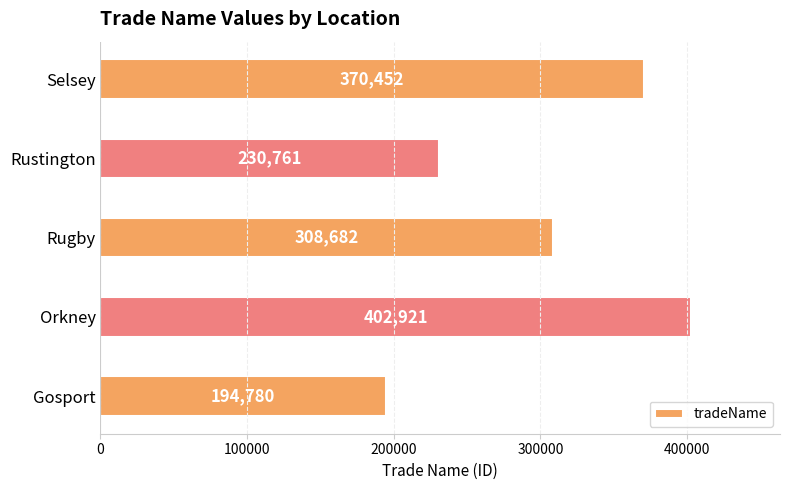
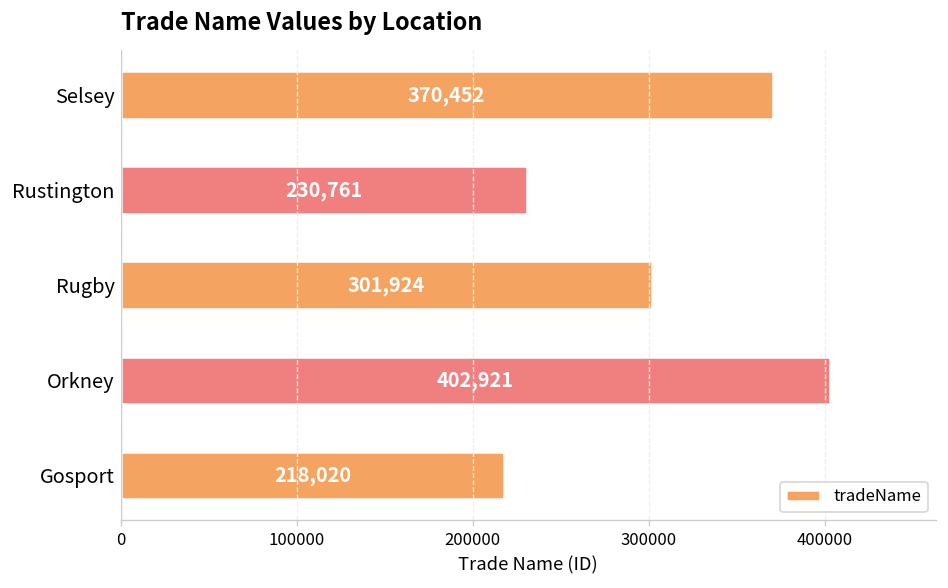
Rugby: 308,682 -> 301,924
Gosport: 194,780 -> 218,020
